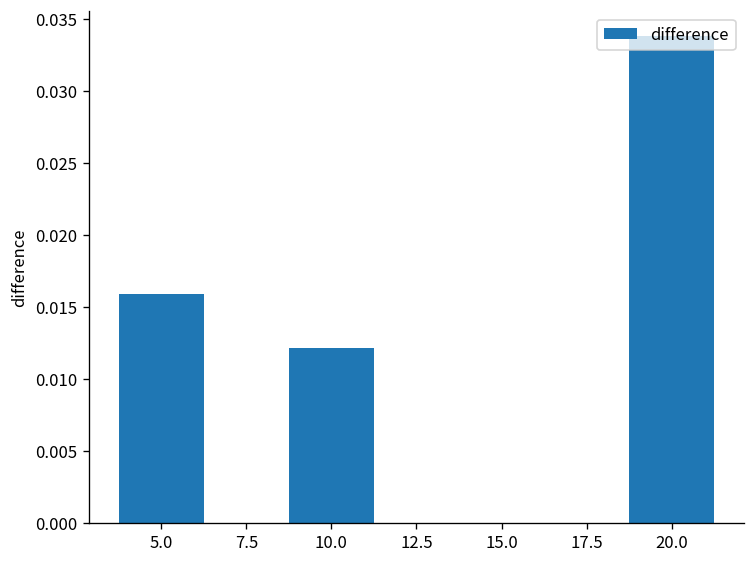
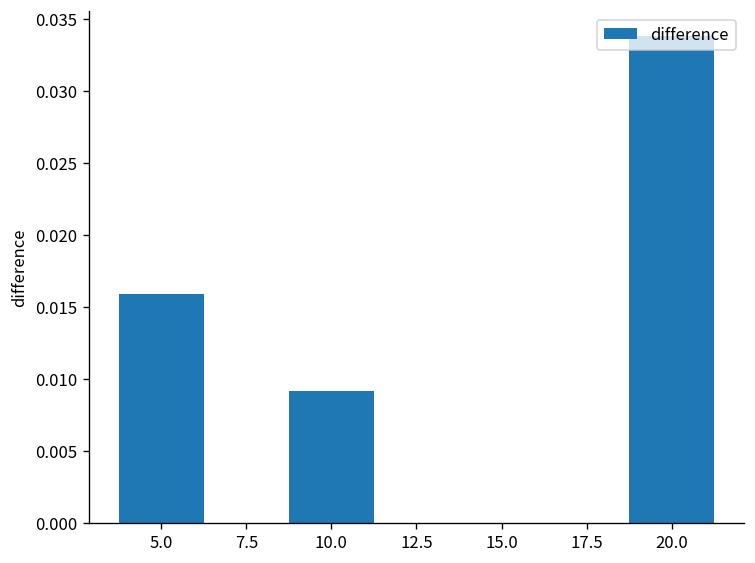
10.0: 0.0121 -> 0.0091
